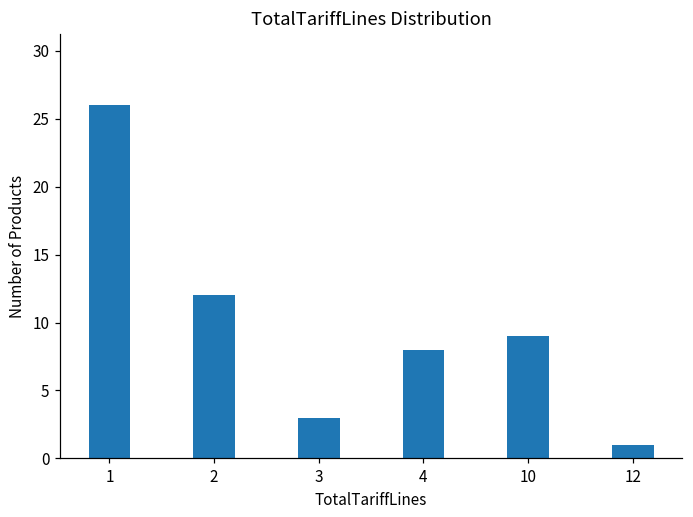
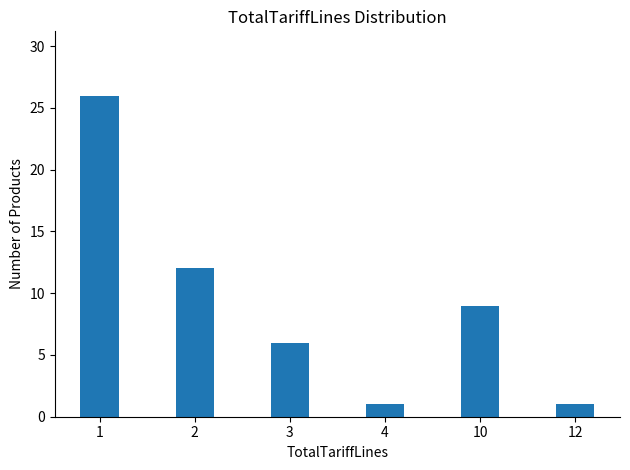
3: 3 -> 6
4: 8 -> 1
